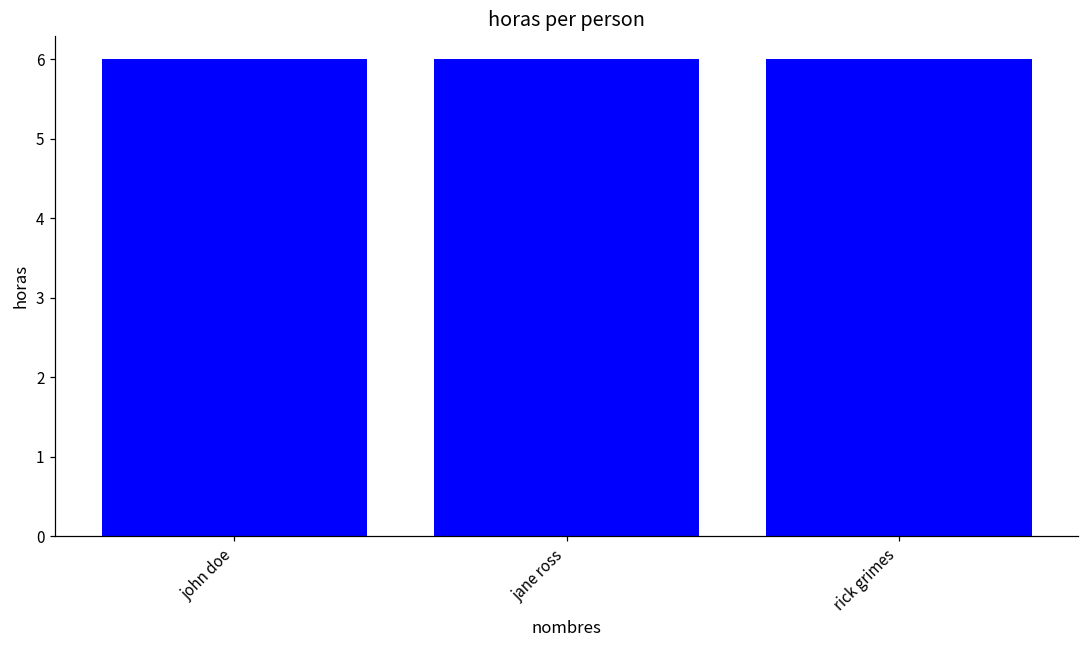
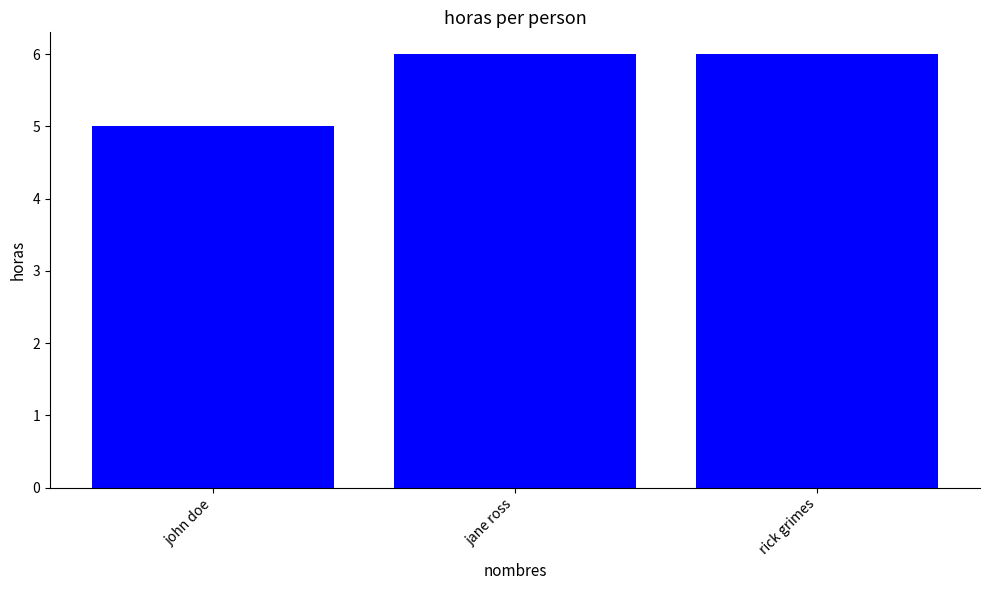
john doe: 6 -> 5
